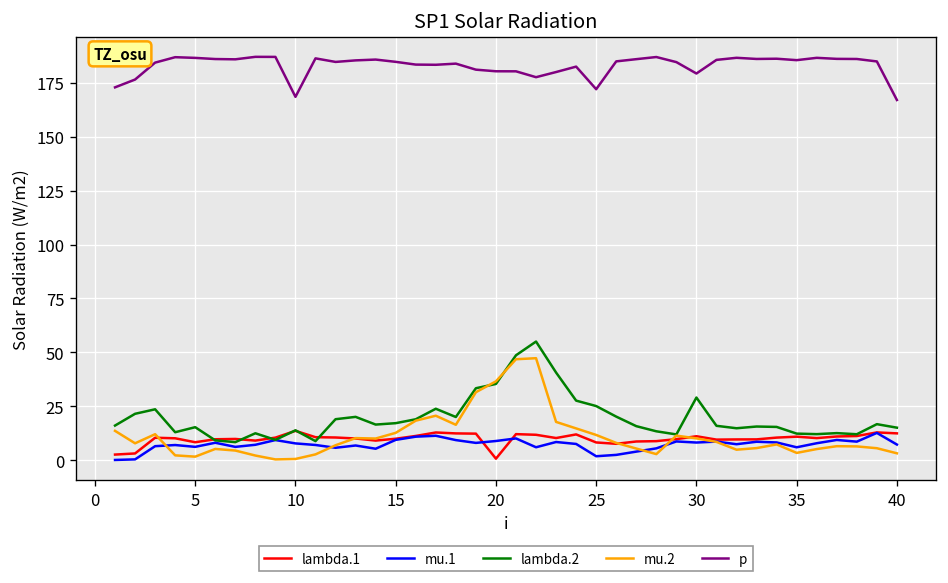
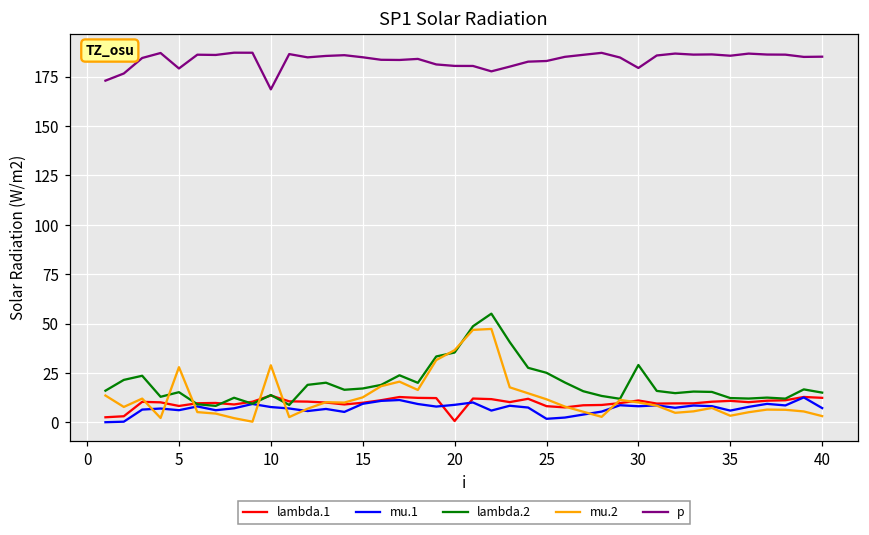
mu.2, 5: 2 -> 28
p, 5: 187 -> 179
mu.2, 10: 1 -> 29
p, 25: 172 -> 183
p, 40: 167 -> 185
